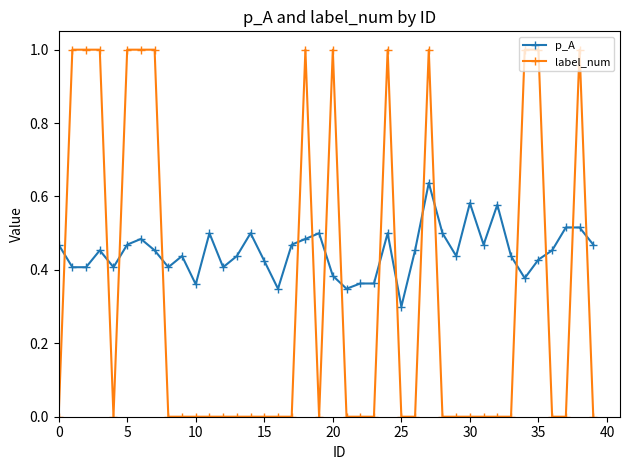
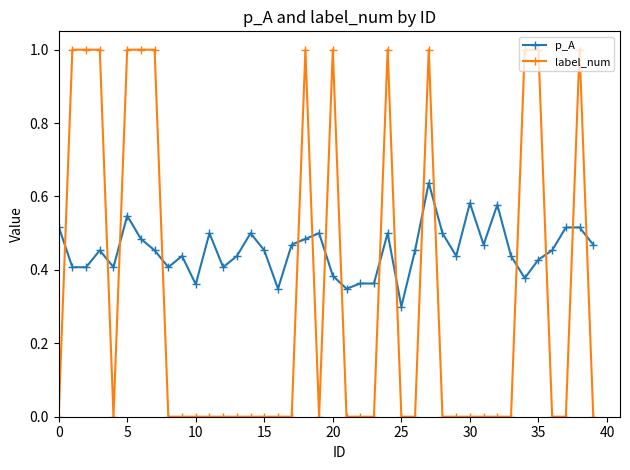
p_A, 0: 0.47 -> 0.52
p_A, 5: 0.47 -> 0.55
p_A, 15: 0.42 -> 0.45
